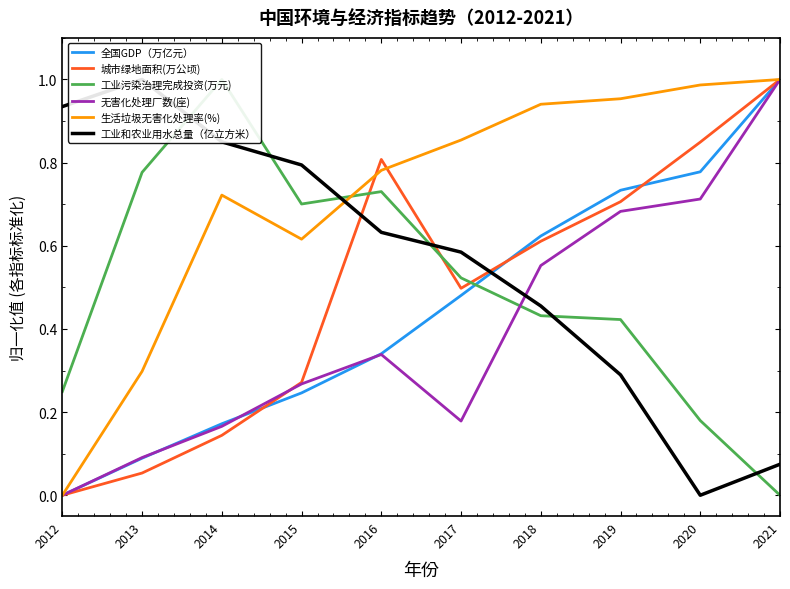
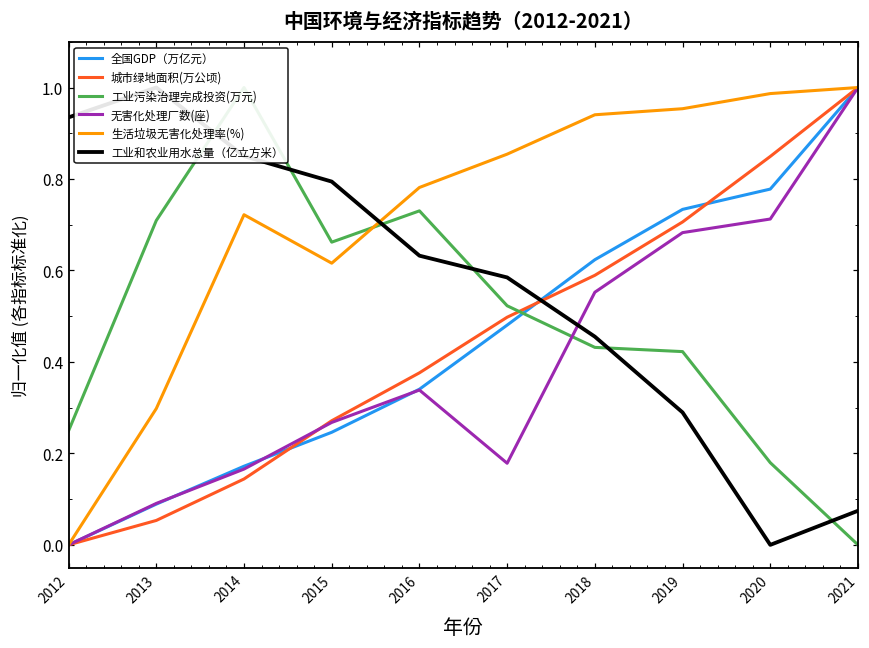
工业污染治理完成投资(万元), 2013: 0.78 -> 0.71
工业污染治理完成投资(万元), 2015: 0.70 -> 0.66
城市绿地面积(万公顷), 2016: 0.81 -> 0.38
城市绿地面积(万公顷), 2018: 0.61 -> 0.59
